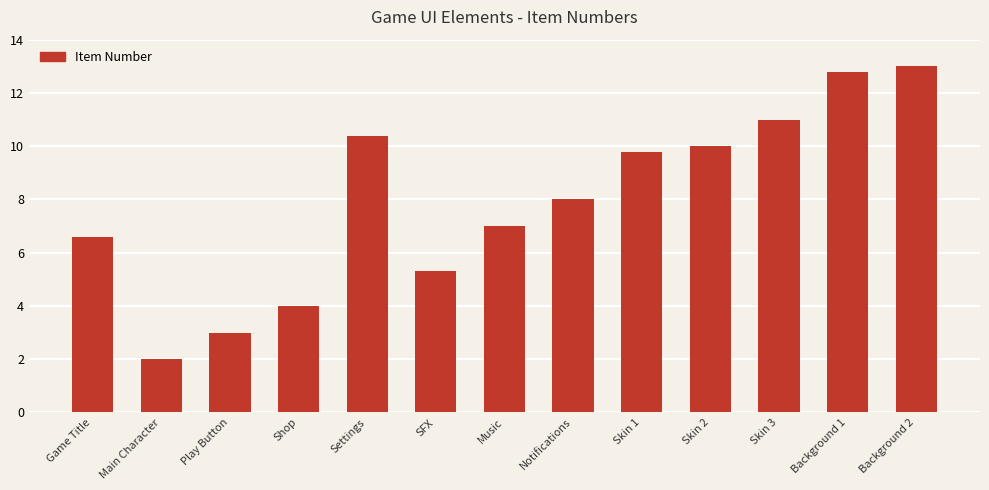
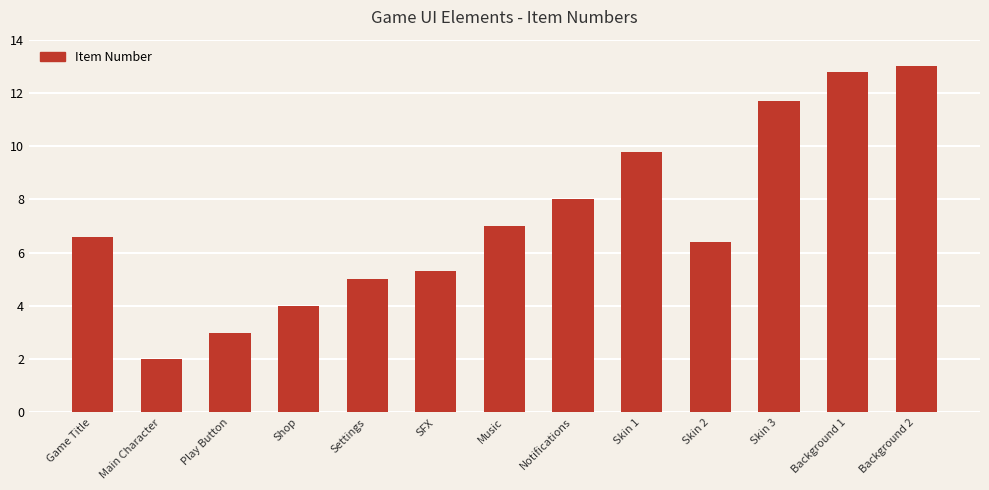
Settings: 10.4 -> 5.0
Skin 2: 10.0 -> 6.4
Skin 3: 11.0 -> 11.7
